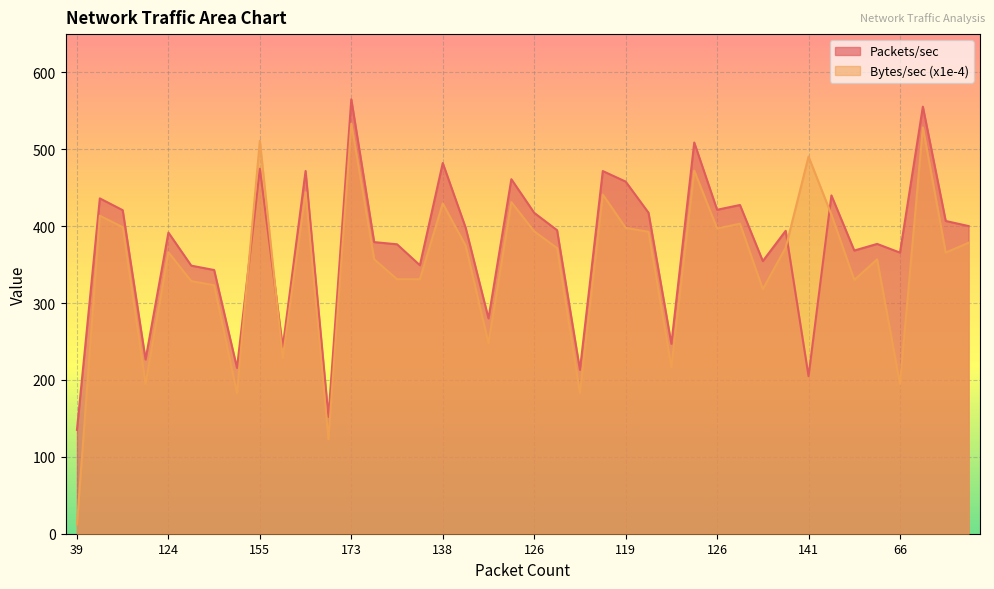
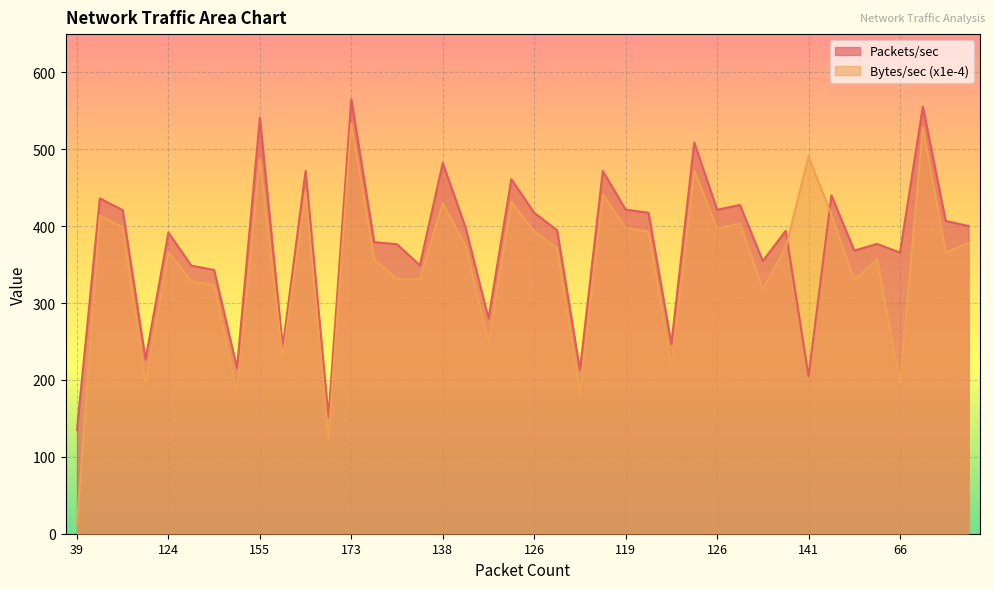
Packets/sec, 155: 470 -> 540
Bytes/sec (x1e-4), 155: 510 -> 490
Packets/sec, 119: 460 -> 420
